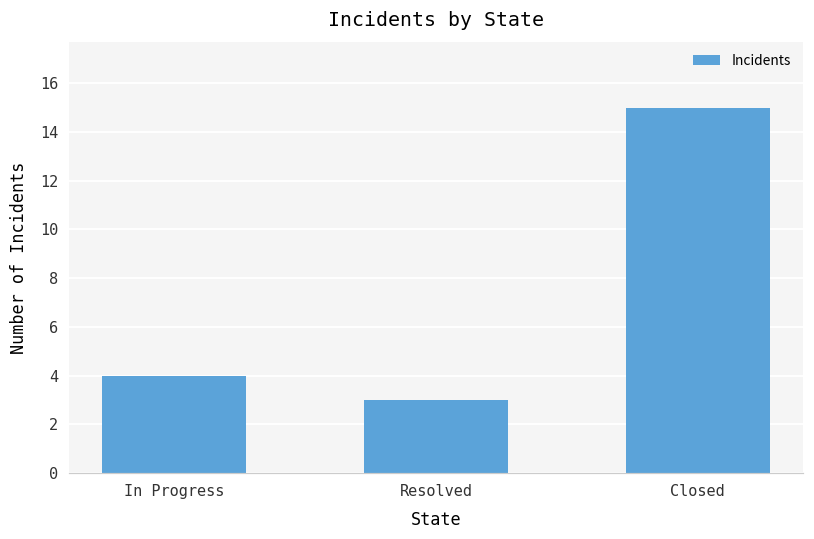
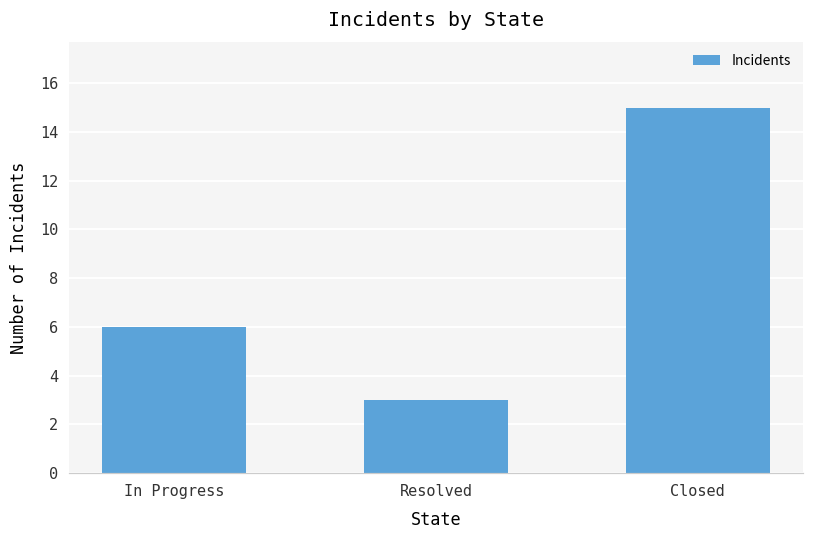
In Progress: 4 -> 6
